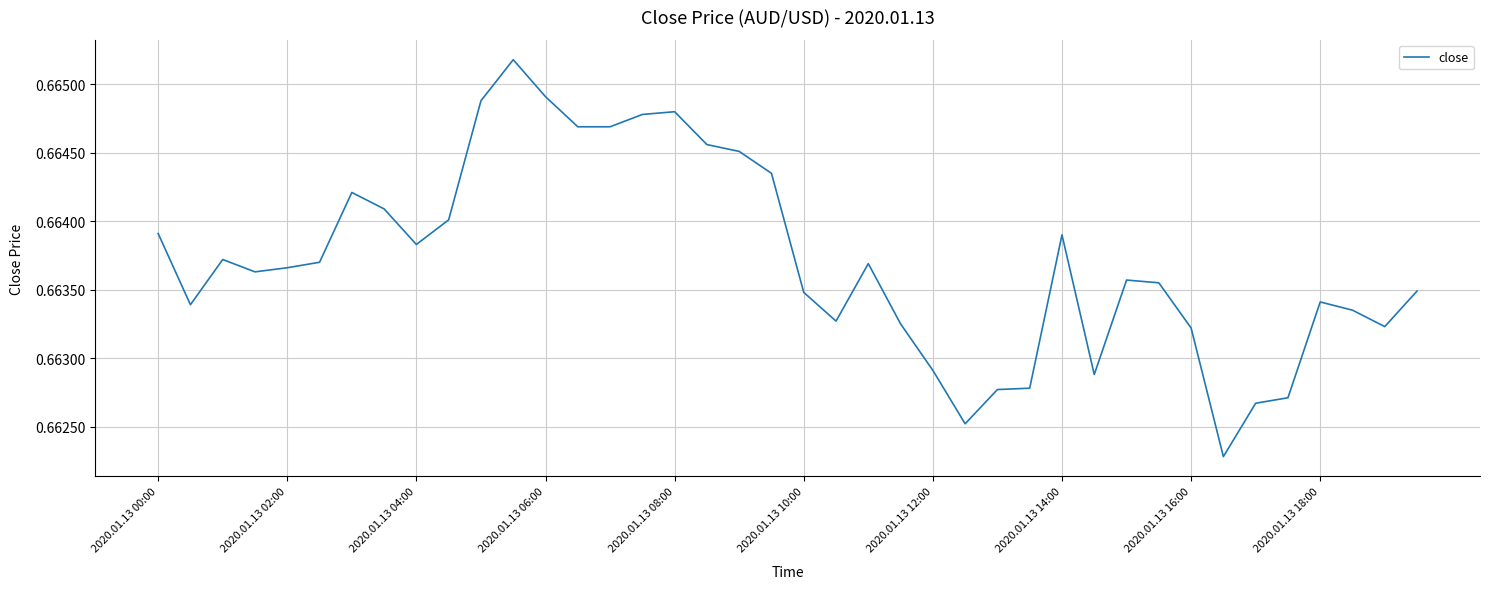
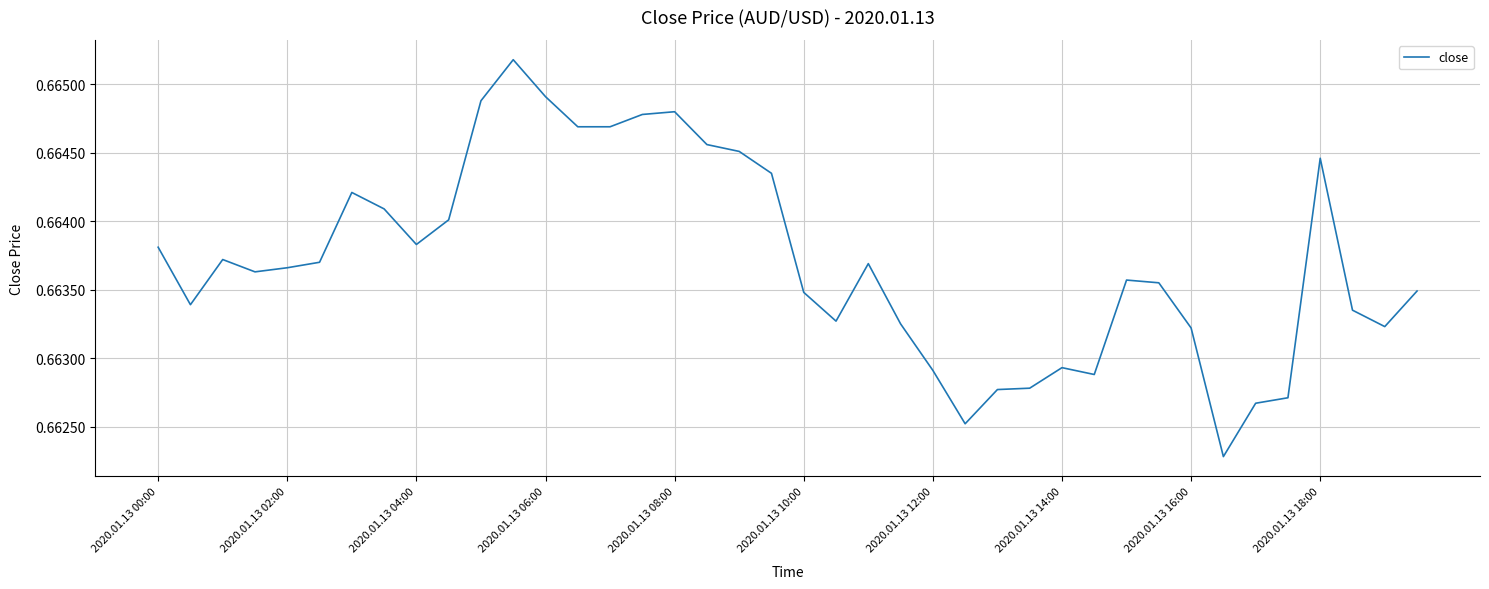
2020.01.13 00:00: 0.66391 -> 0.66381
2020.01.13 14:00: 0.66390 -> 0.66293
2020.01.13 18:00: 0.66341 -> 0.66446
